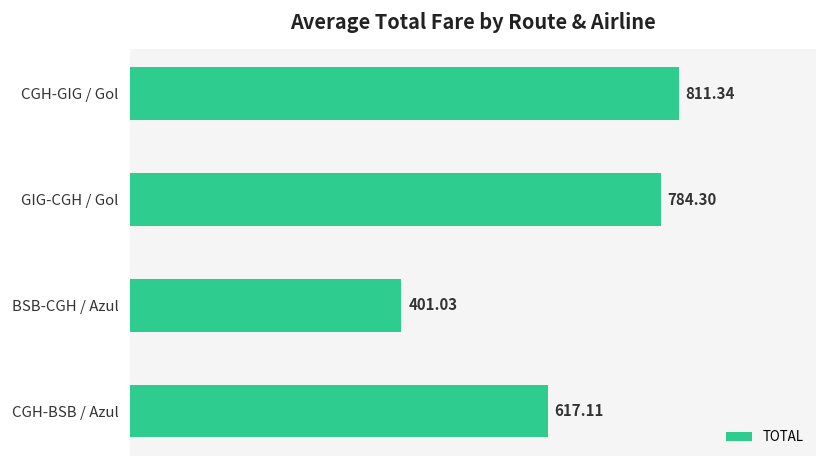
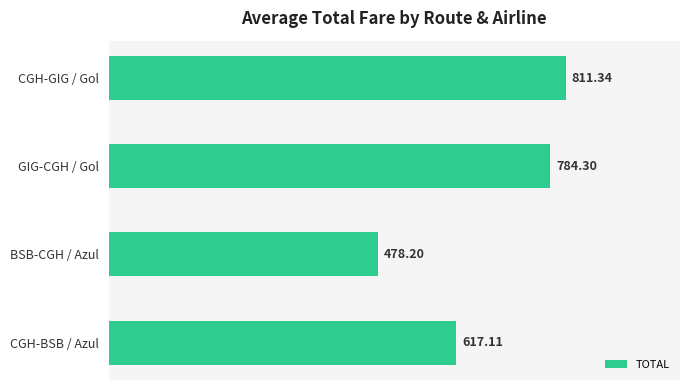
BSB-CGH / Azul: 401.03 -> 478.20
